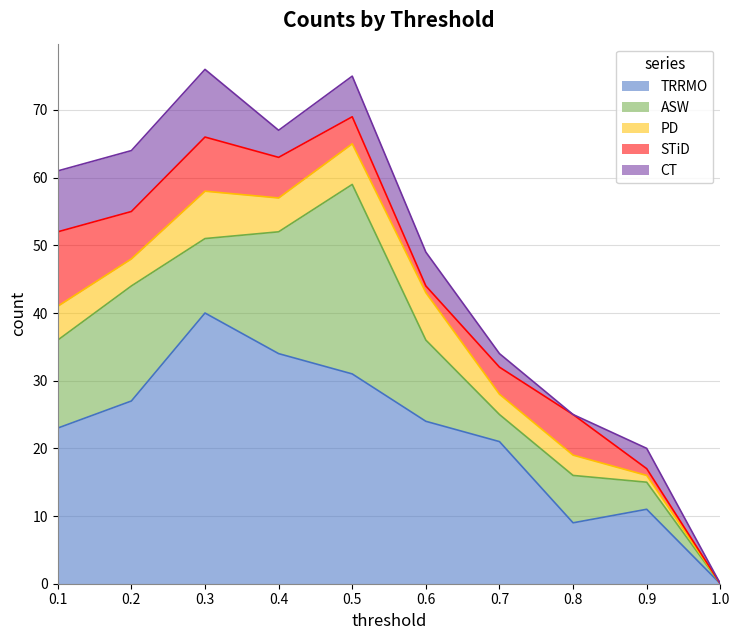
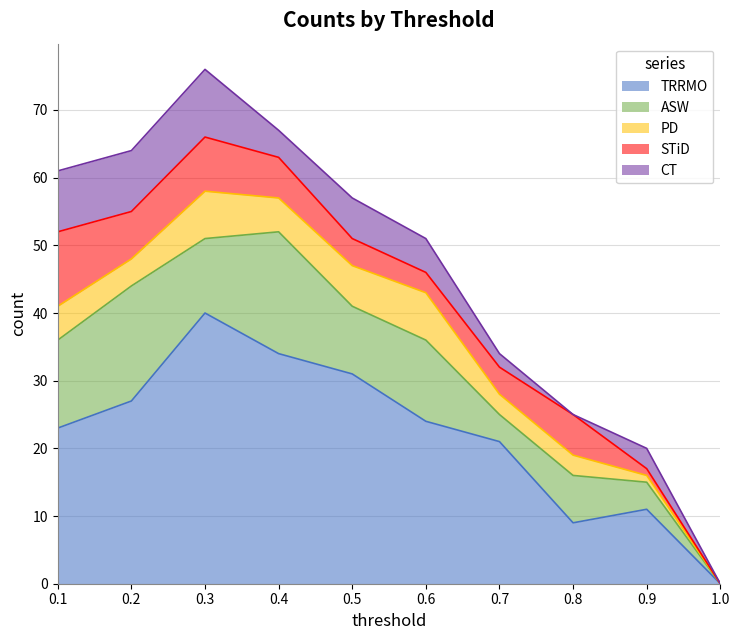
ASW, 0.5: 28 -> 10
STiD, 0.6: 1 -> 3
